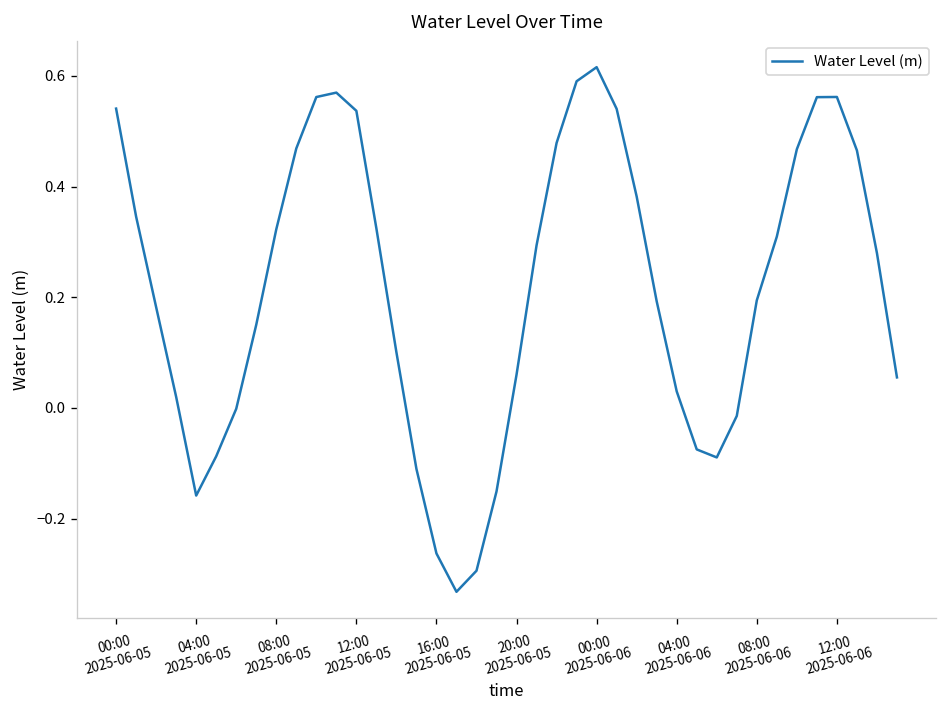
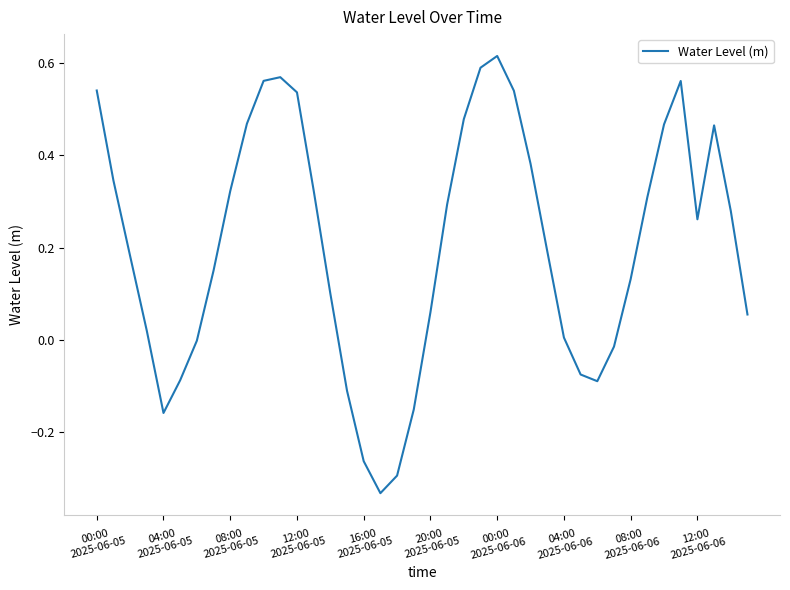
04:00 2025-06-06: 0.03 -> 0.01
08:00 2025-06-06: 0.19 -> 0.13
12:00 2025-06-06: 0.56 -> 0.26
